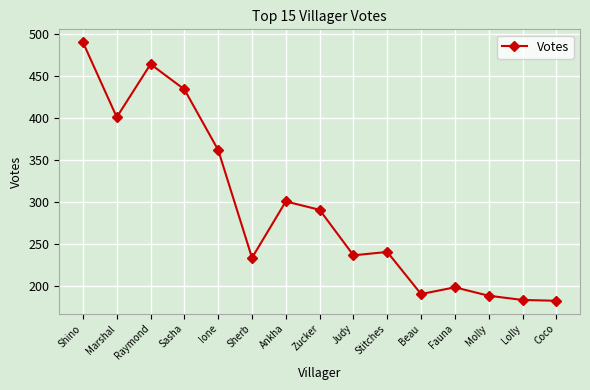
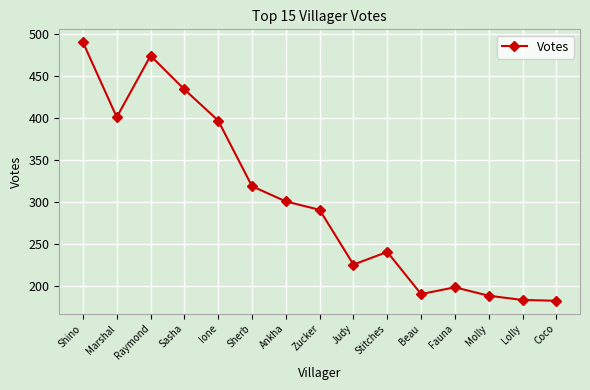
Raymond: 460 -> 470
Ione: 360 -> 400
Sherb: 230 -> 320
Judy: 240 -> 230
